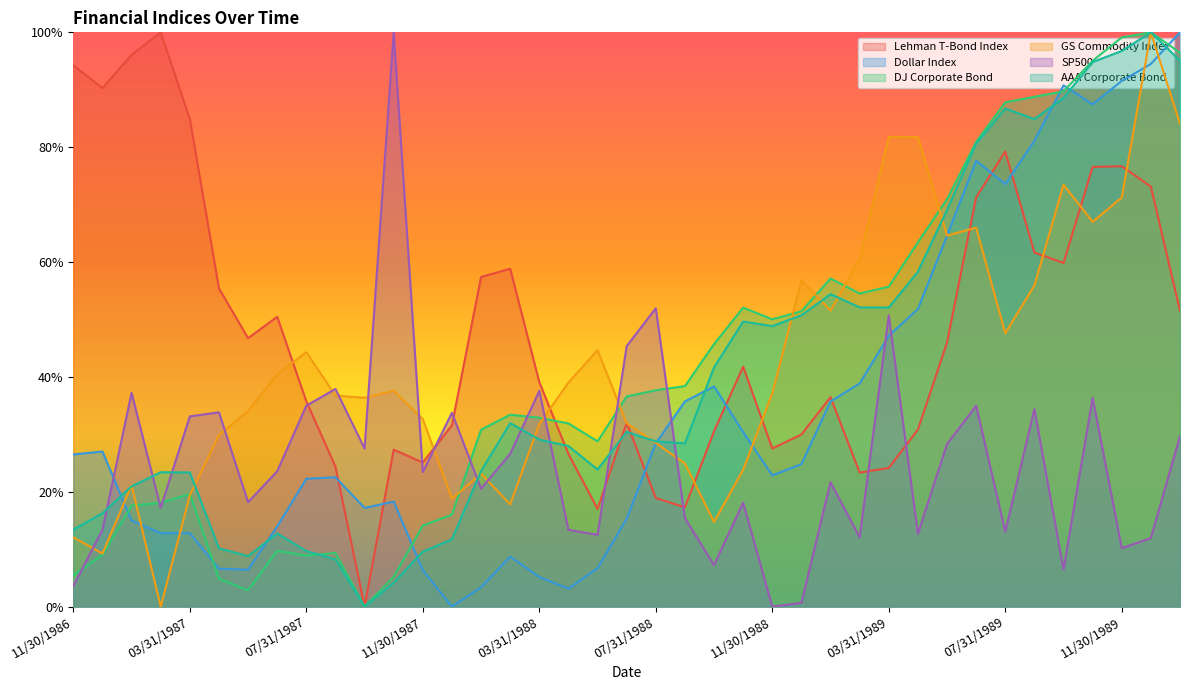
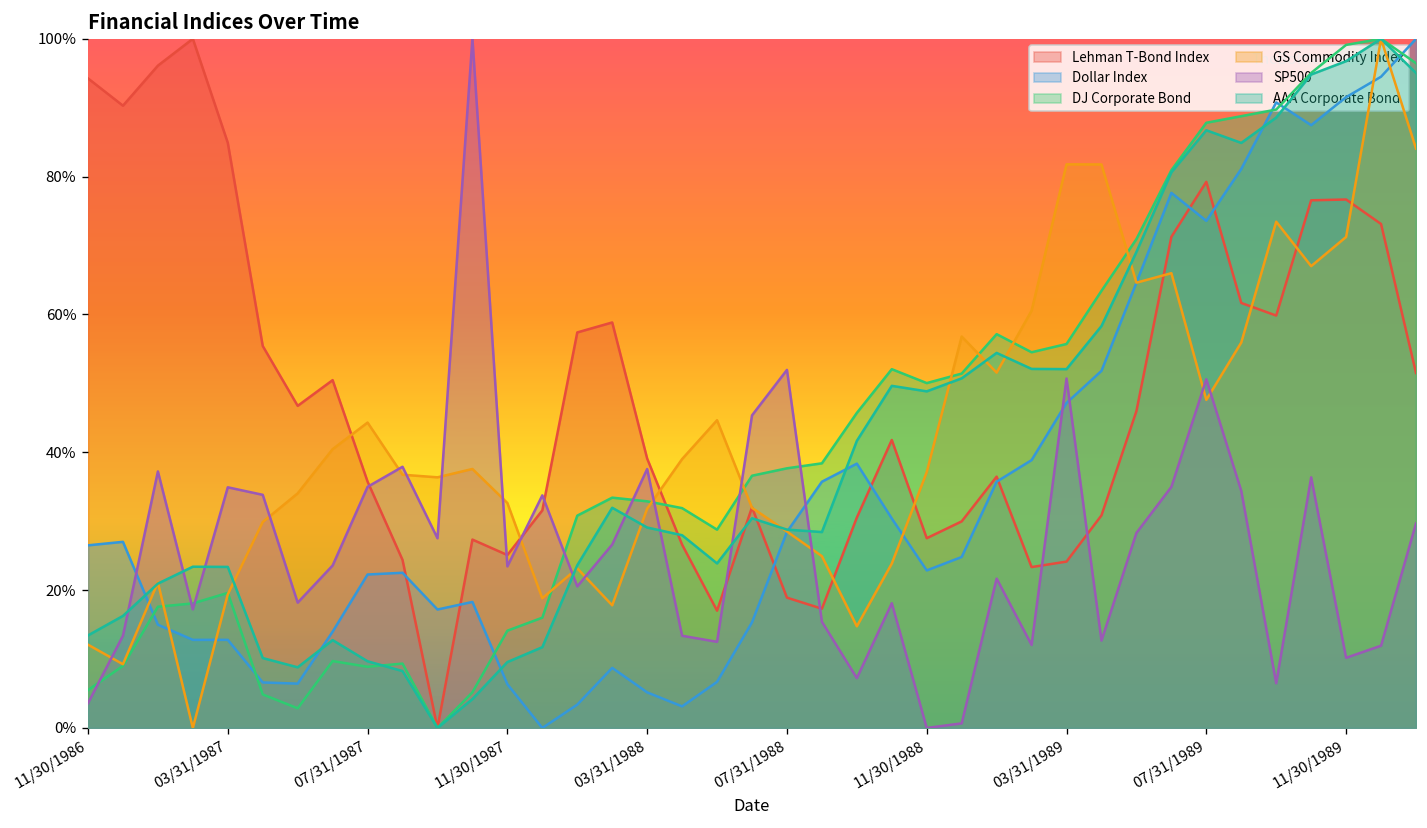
SP500, 03/31/1987: 33% -> 35%
SP500, 07/31/1989: 13% -> 51%
